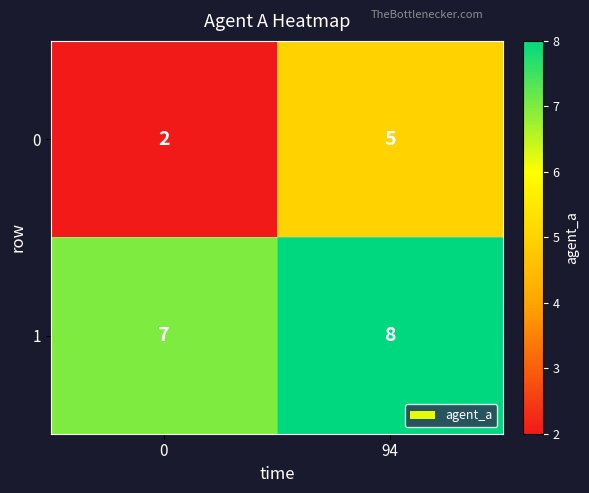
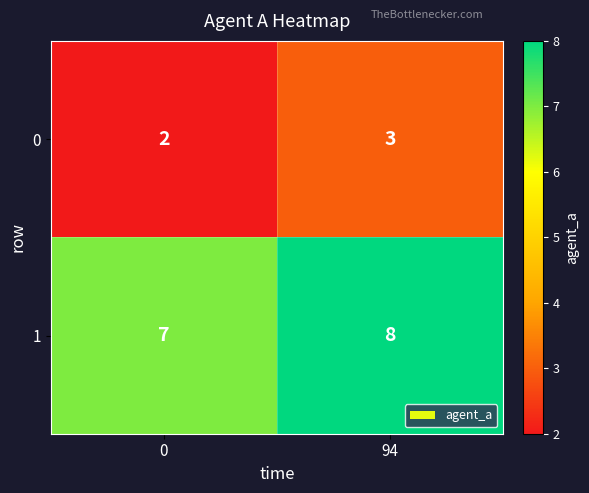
0, 94: 5 -> 3
